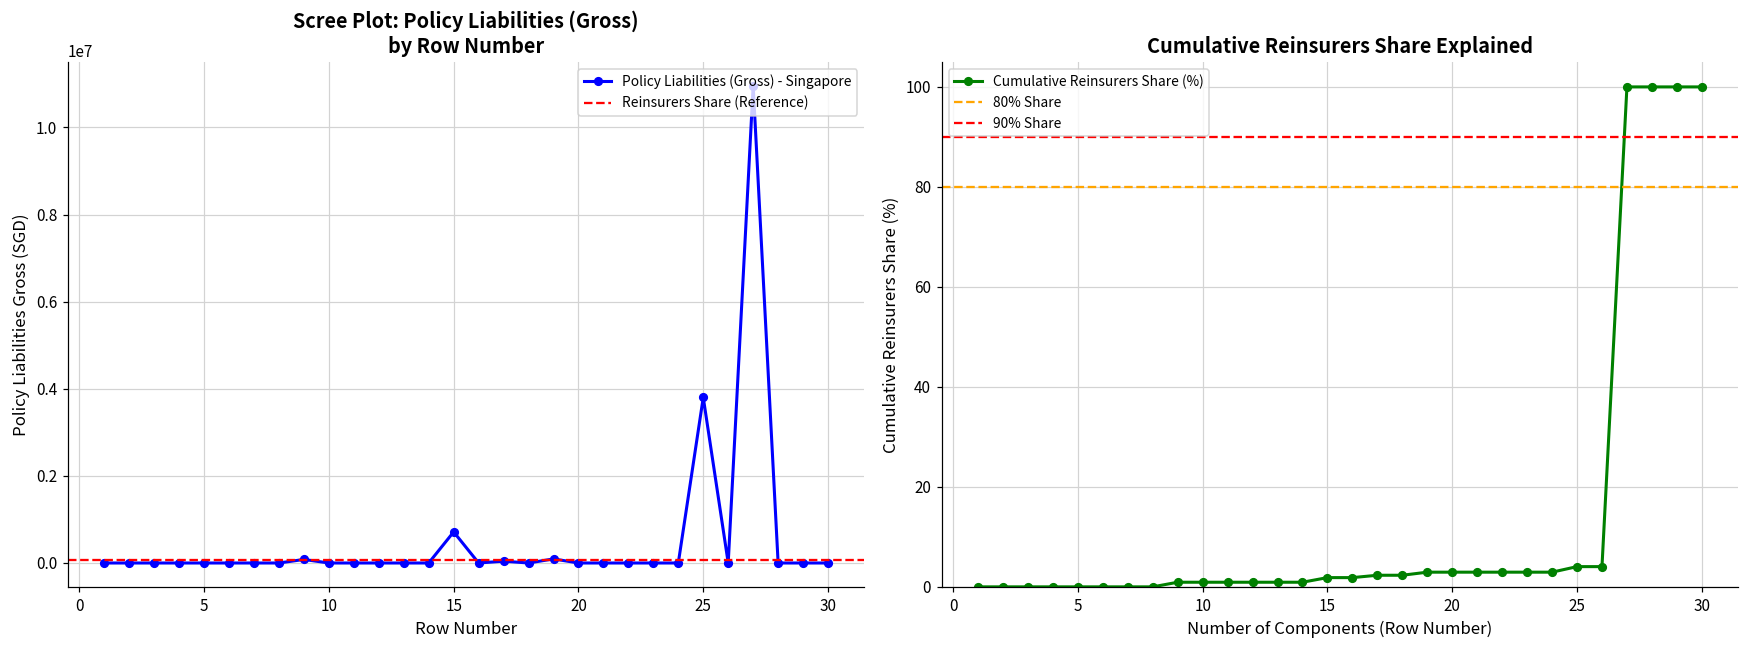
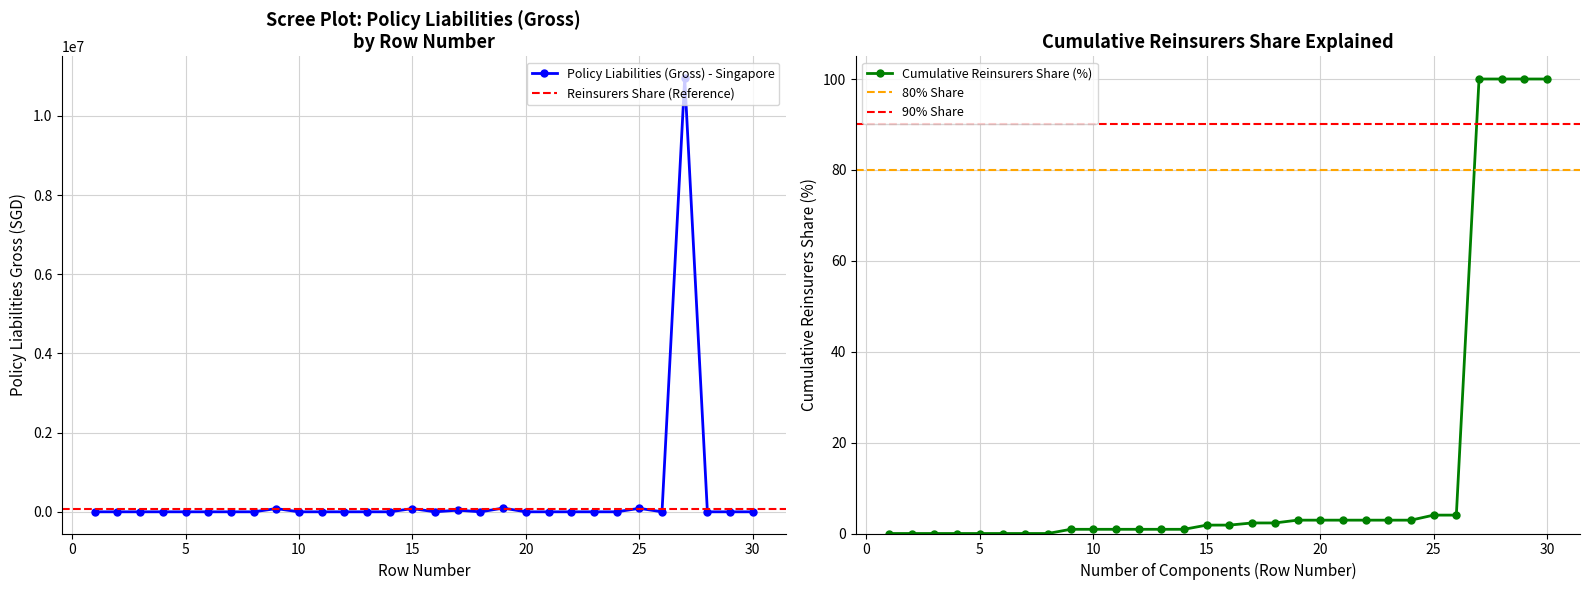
Scree Plot: Policy Liabilities (Gross) by Row Number, 15: 700000 -> 100000
Scree Plot: Policy Liabilities (Gross) by Row Number, 25: 3800000 -> 100000
